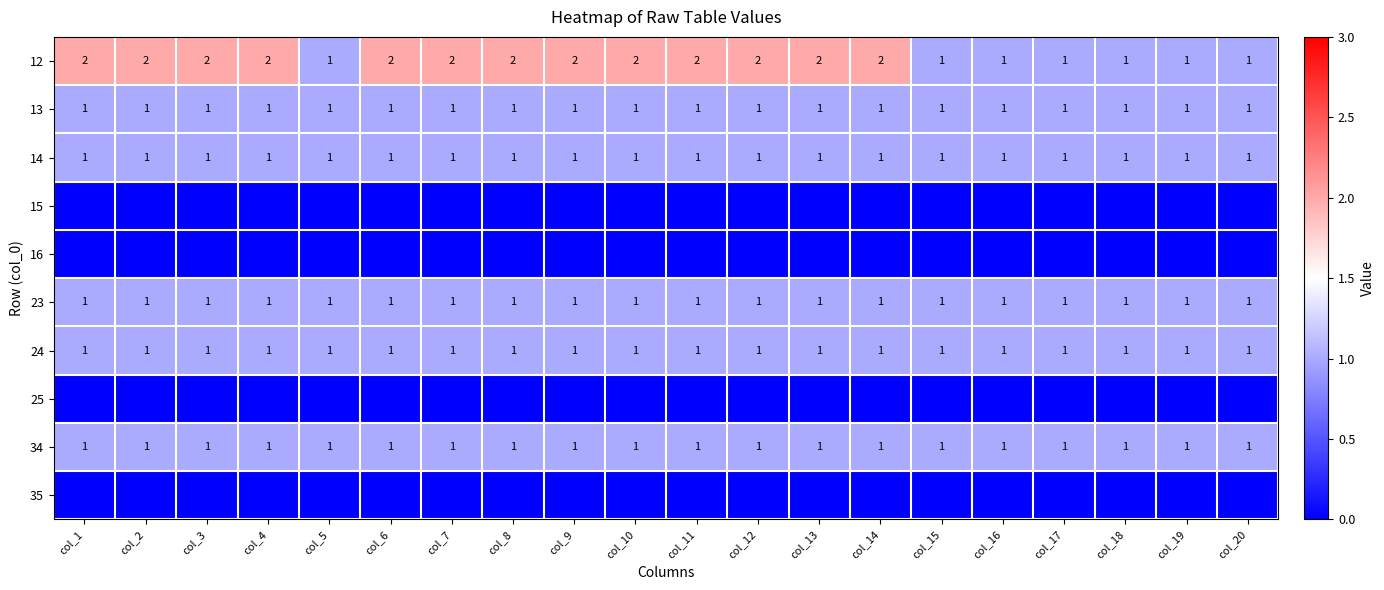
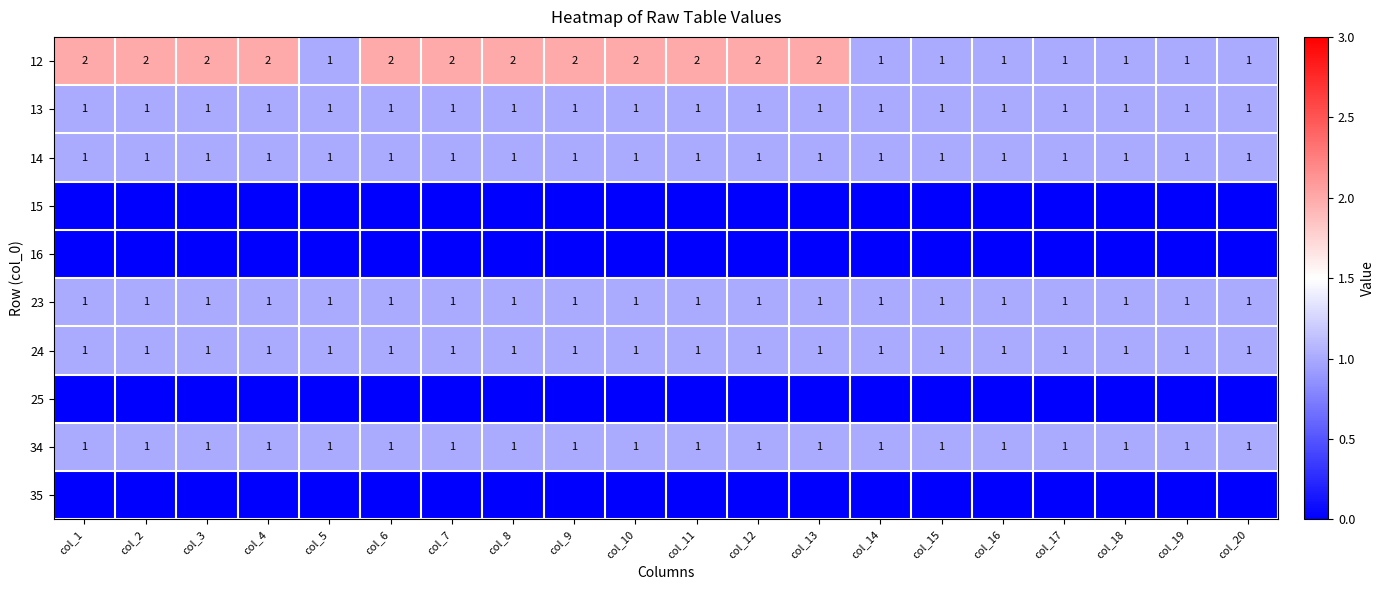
12, col_14: 2 -> 1
